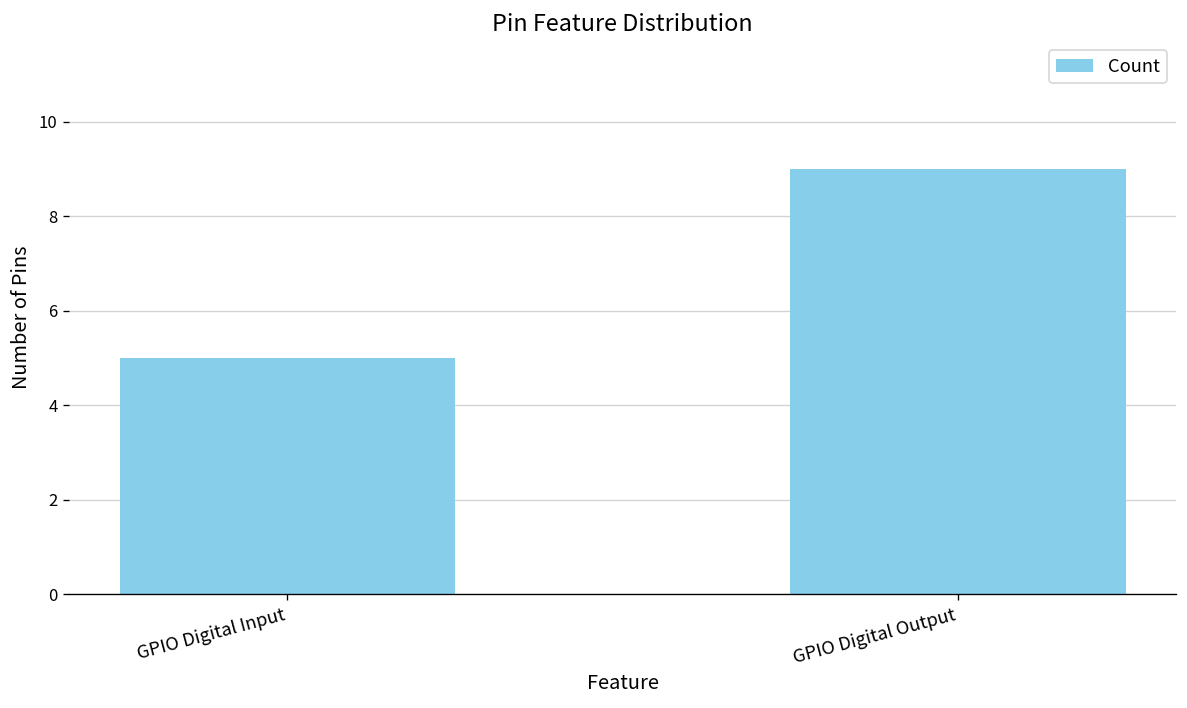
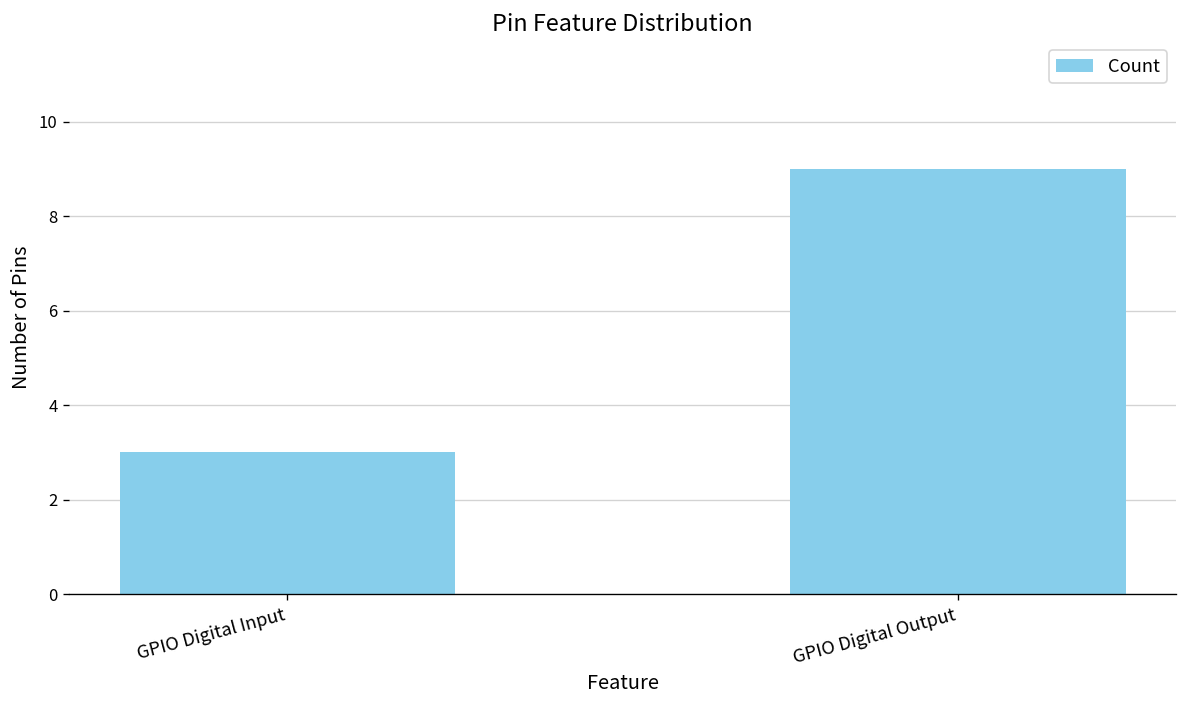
GPIO Digital Input: 5 -> 3
